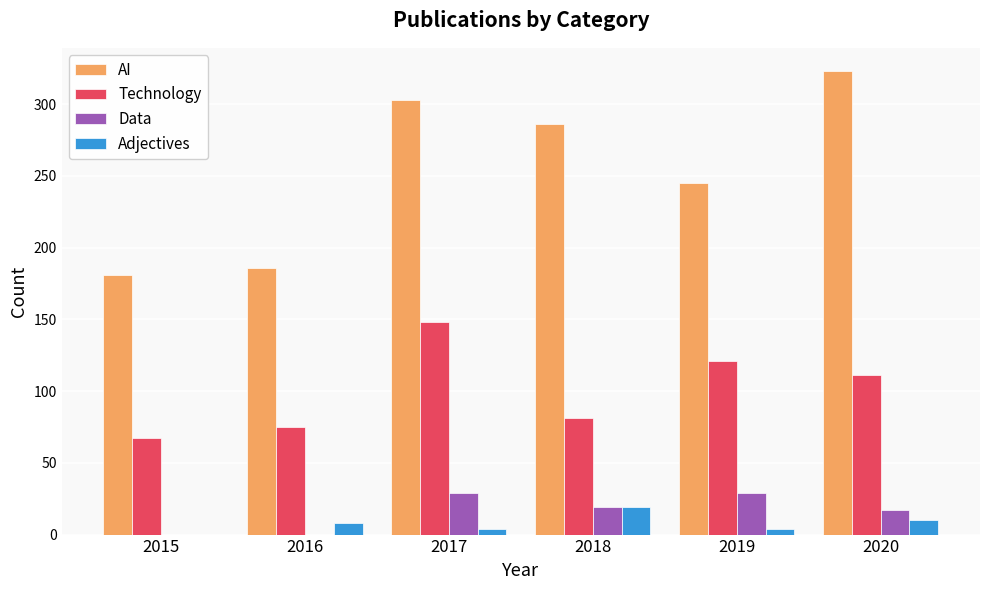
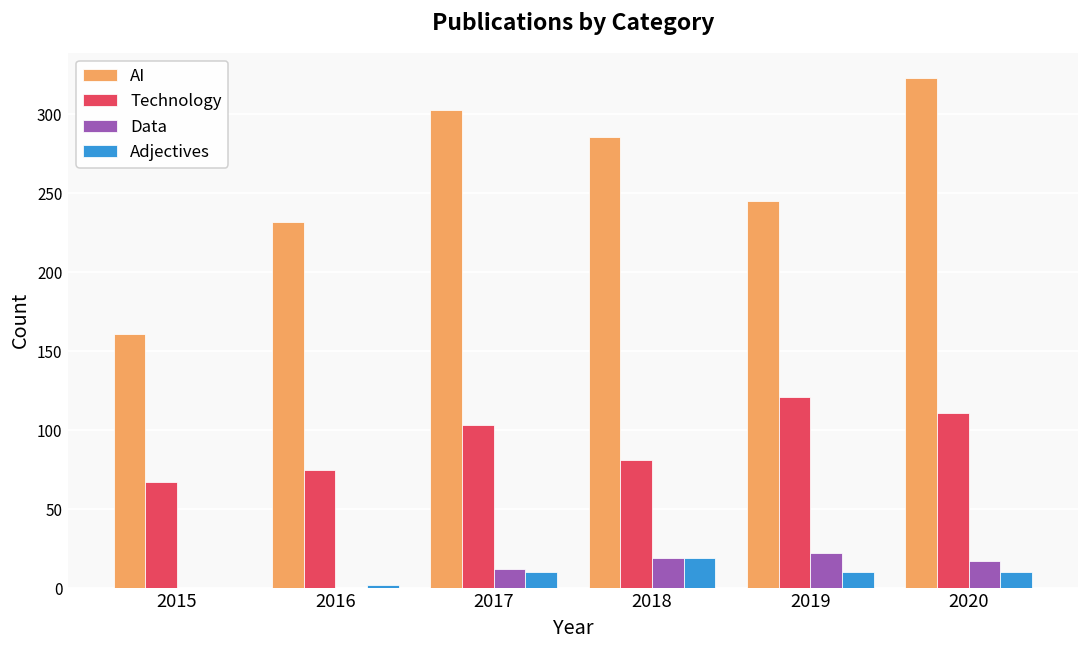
AI, 2015: 181 -> 161
AI, 2016: 186 -> 232
Adjectives, 2016: 8 -> 2
Technology, 2017: 148 -> 103
Data, 2017: 29 -> 12
Adjectives, 2017: 4 -> 10
Data, 2019: 29 -> 22
Adjectives, 2019: 4 -> 10
